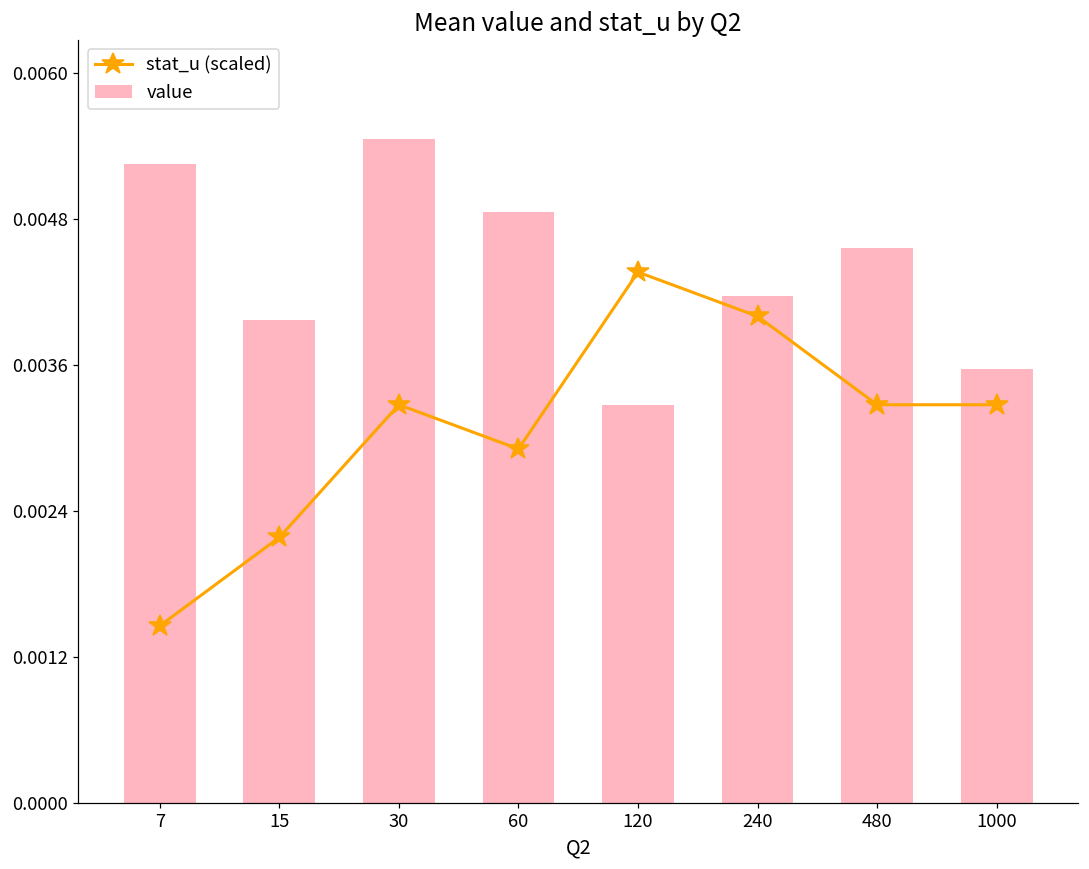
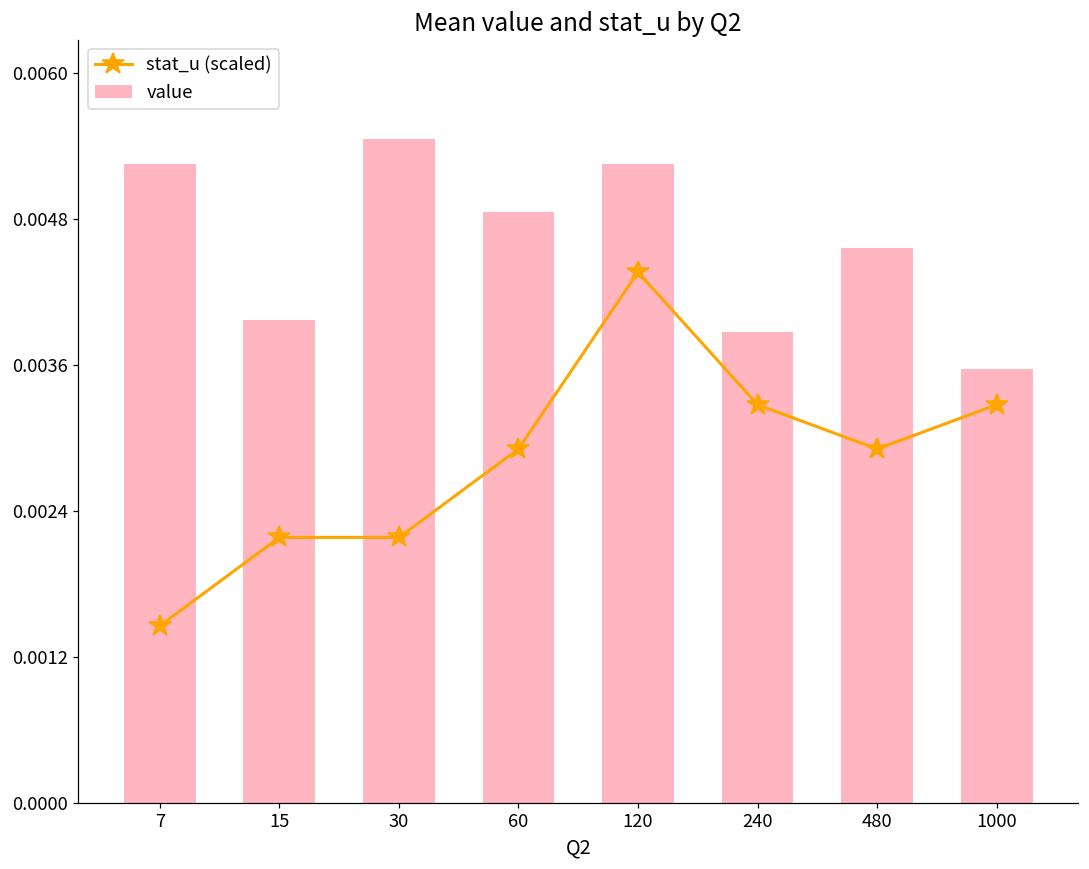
stat_u (scaled), 30: 0.00330 -> 0.00220
value, 120: 0.0033 -> 0.0053
stat_u (scaled), 240: 0.00403 -> 0.00330
value, 240: 0.0042 -> 0.0039
stat_u (scaled), 480: 0.00330 -> 0.00293
